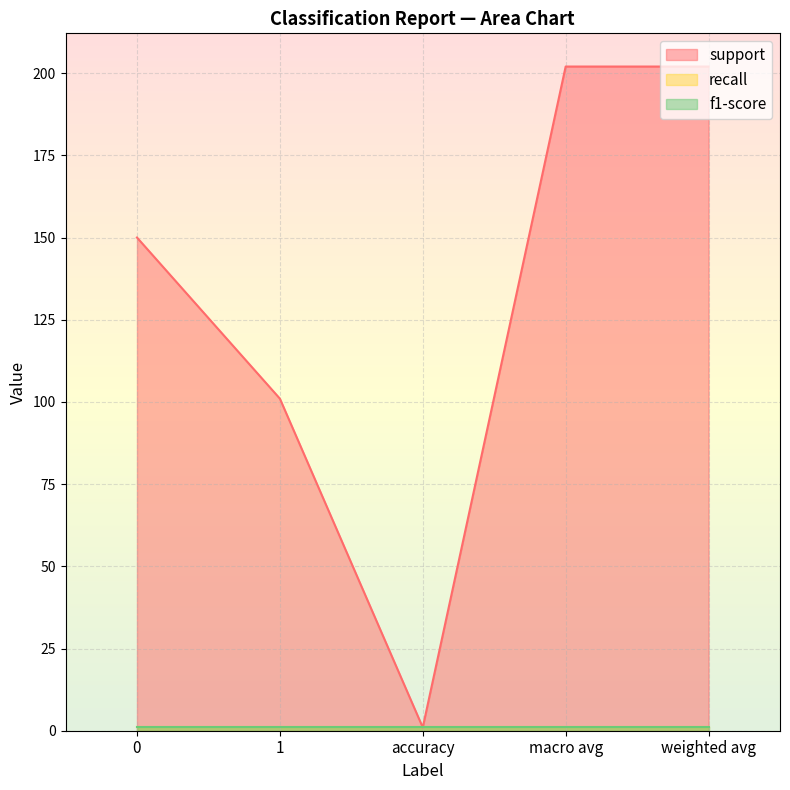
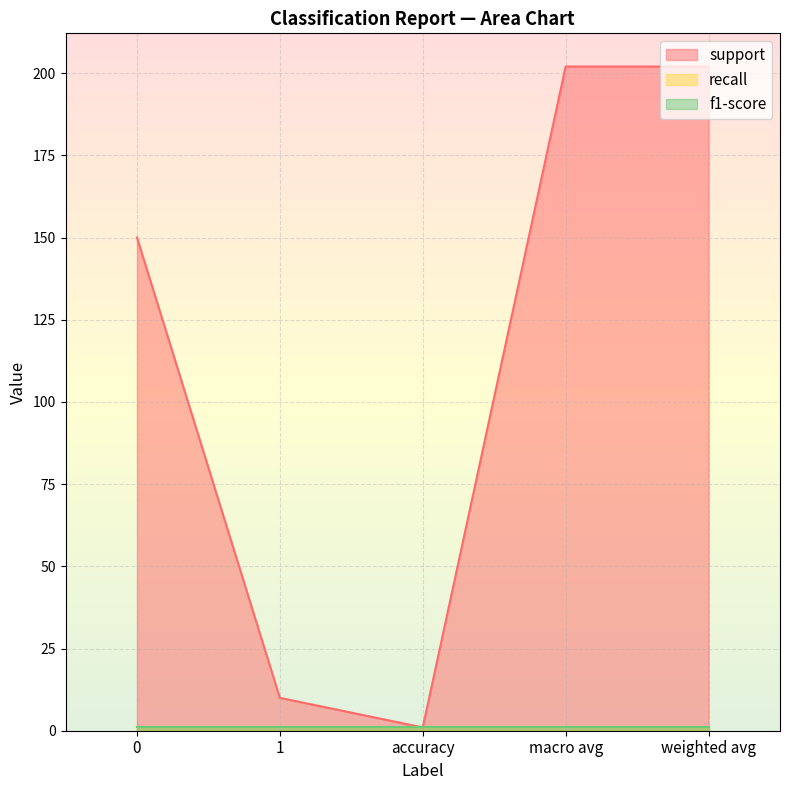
support, 1: 101 -> 10
